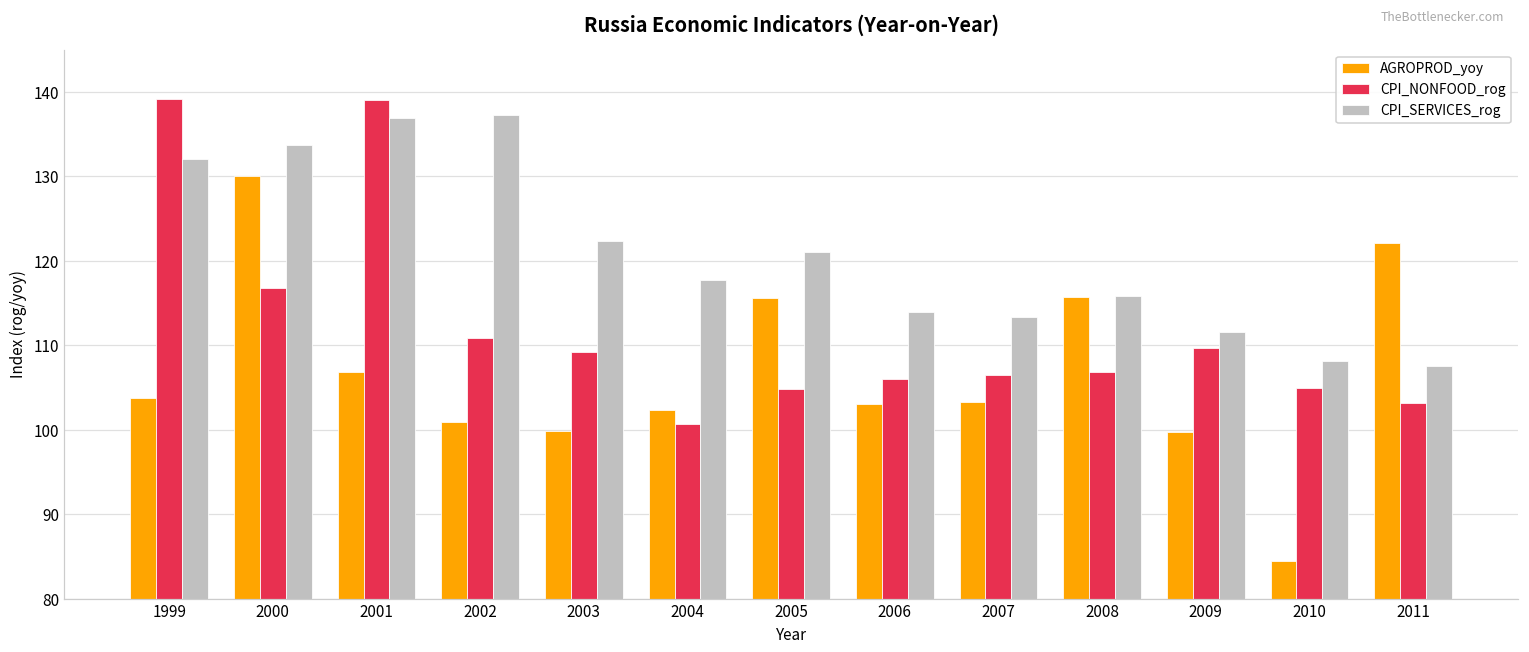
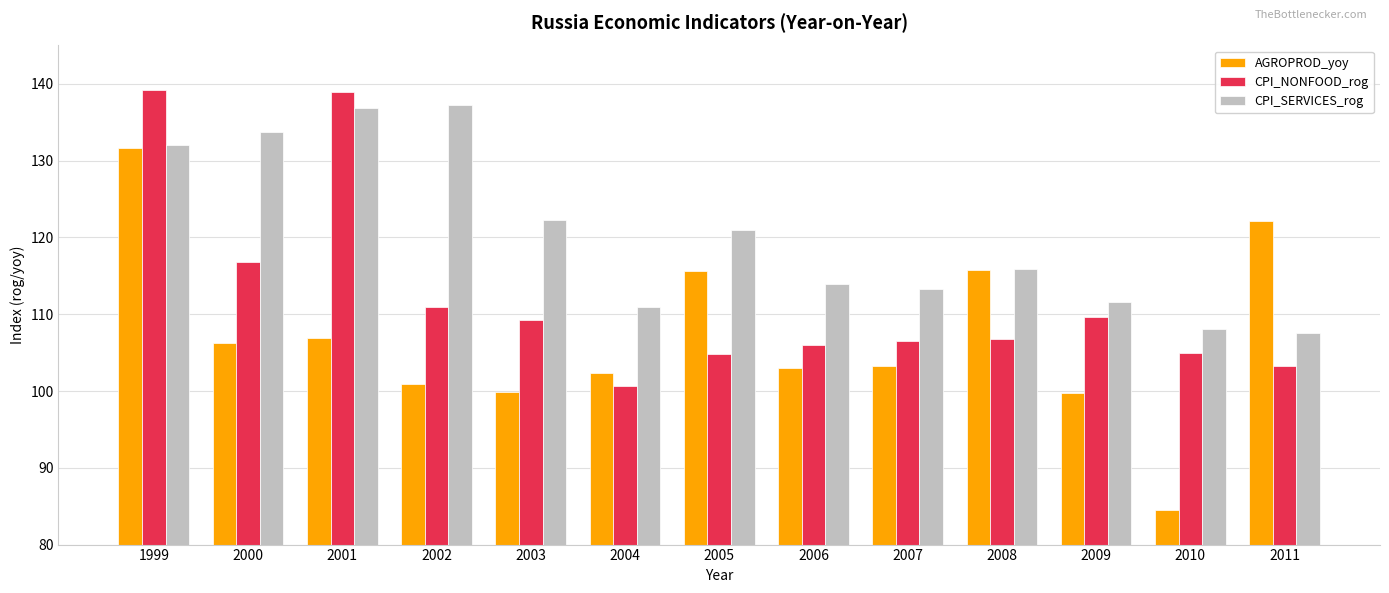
AGROPROD_yoy, 1999: 104 -> 132
AGROPROD_yoy, 2000: 130 -> 106
CPI_SERVICES_rog, 2004: 118 -> 111
